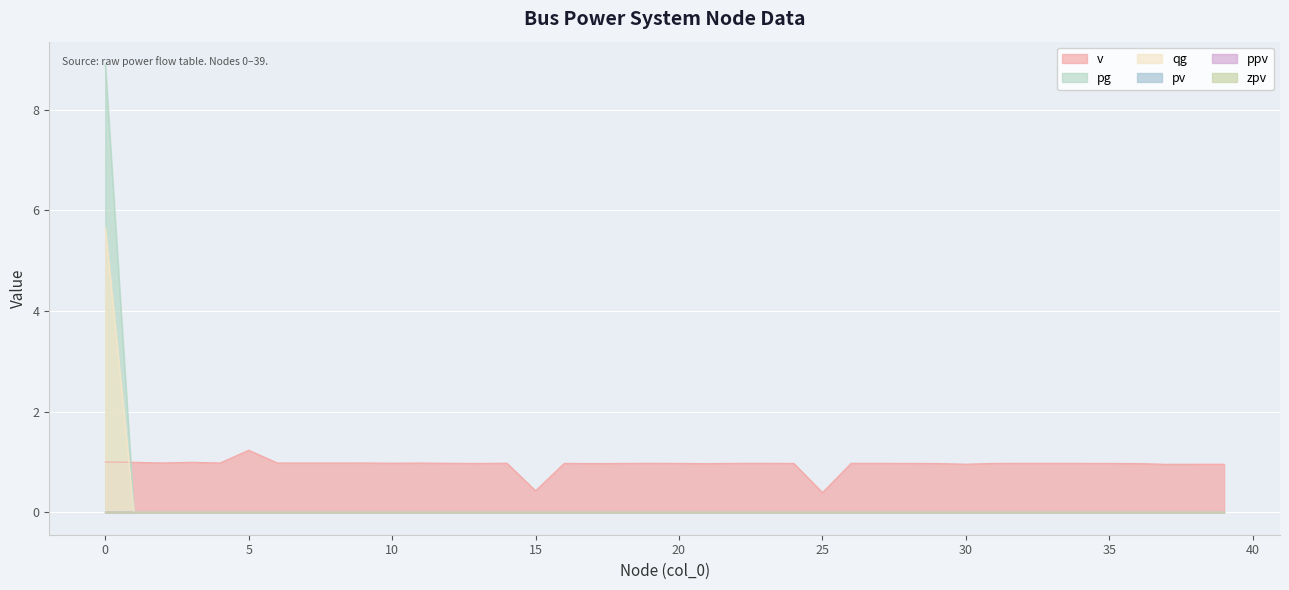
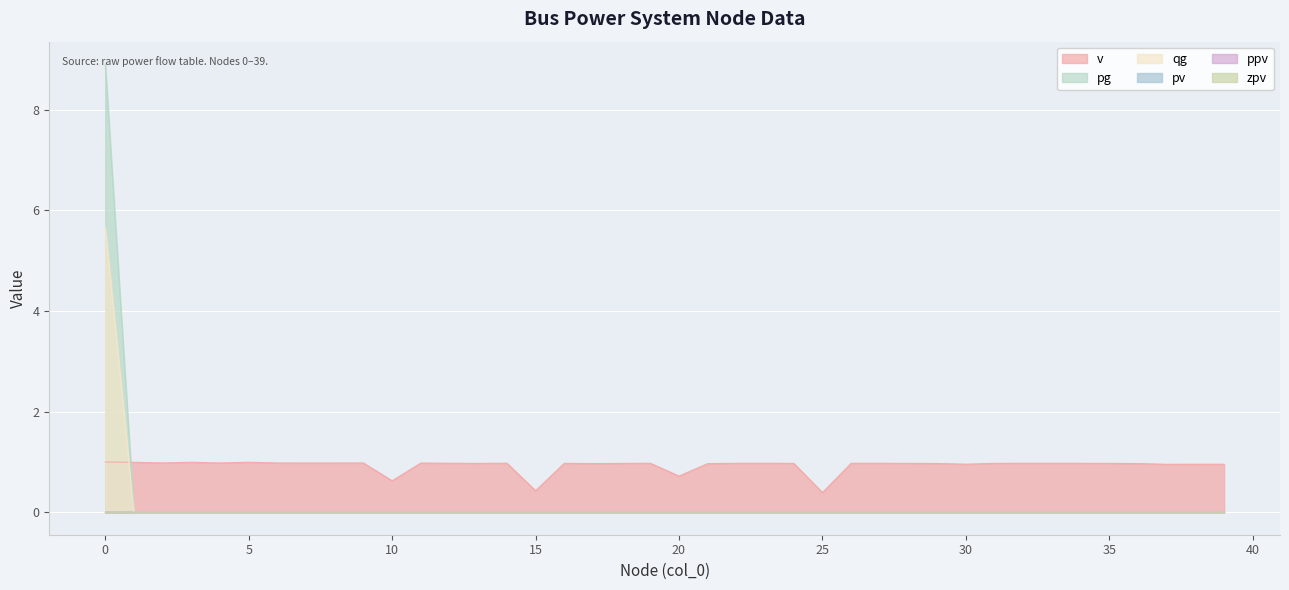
v, 5: 1.2 -> 1.0
v, 10: 1.0 -> 0.6
v, 20: 1.0 -> 0.7
